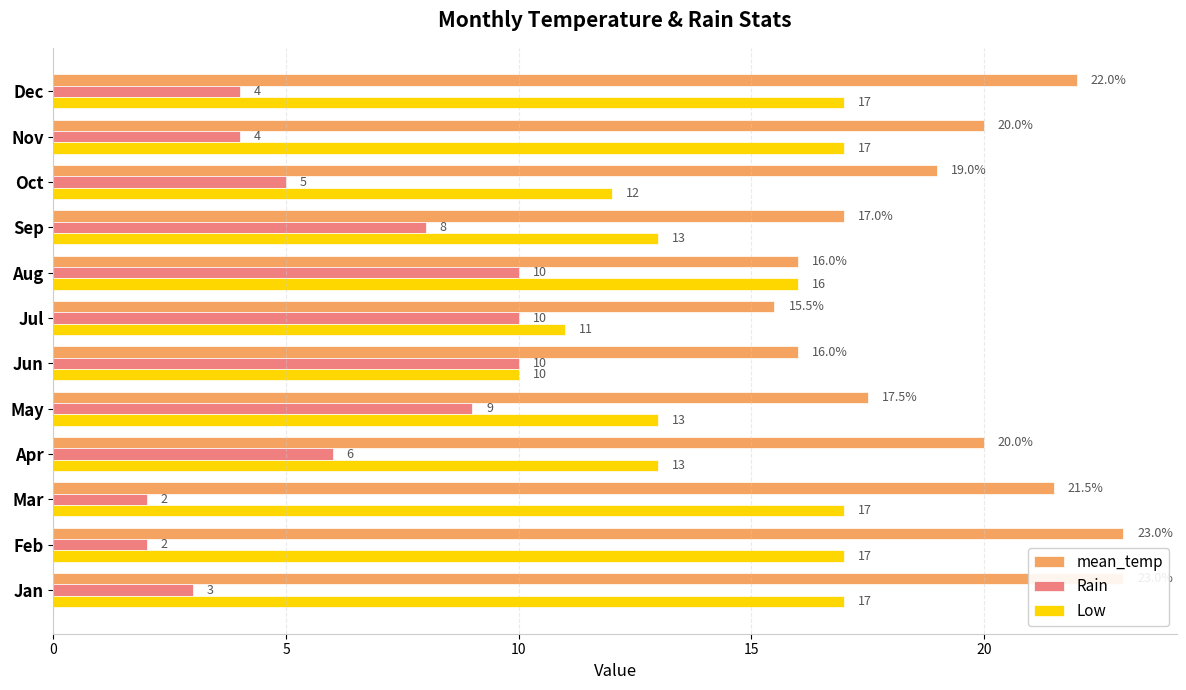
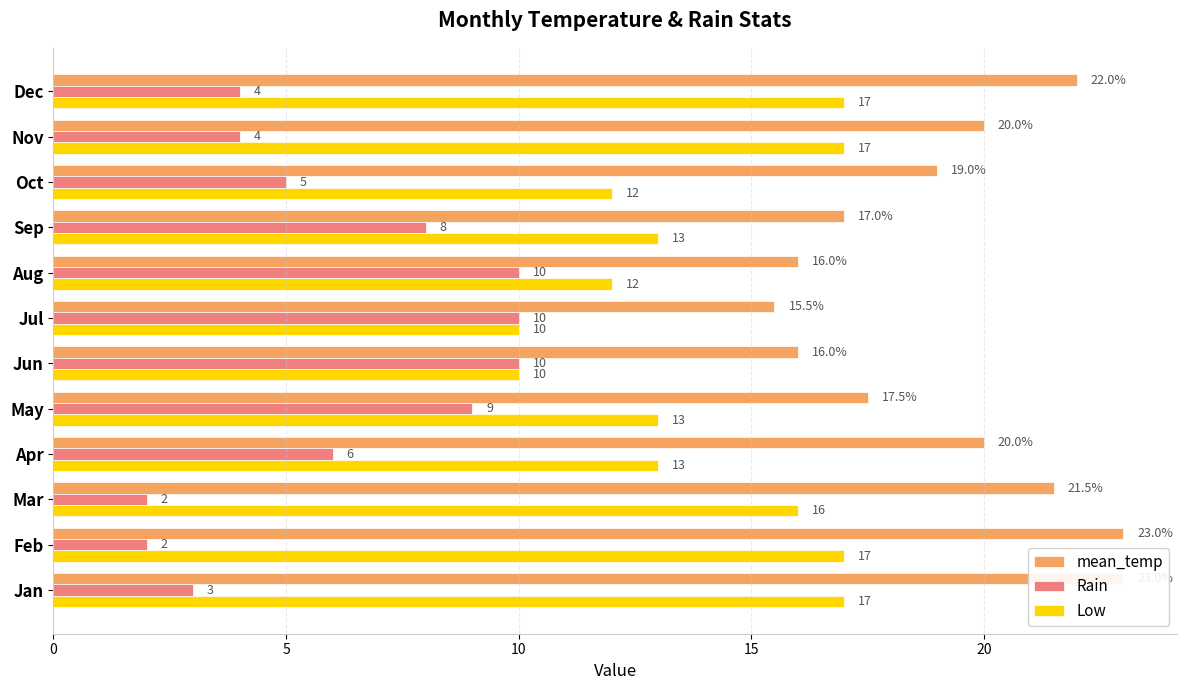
Low, Aug: 16 -> 12
Low, Jul: 11 -> 10
Low, Mar: 17 -> 16
